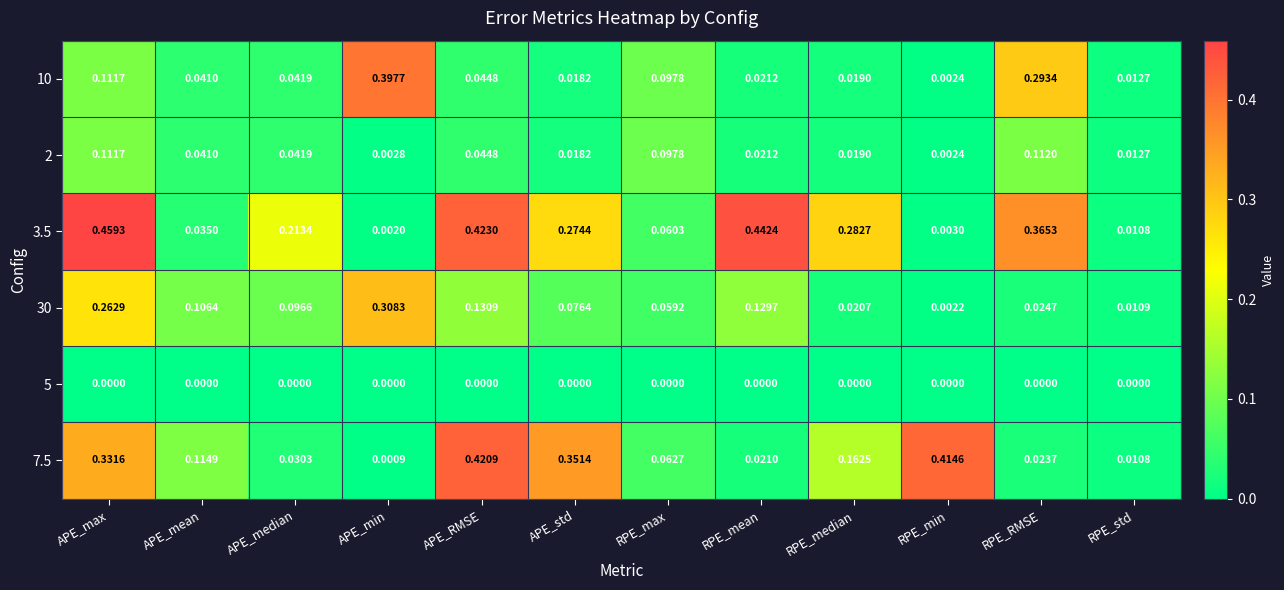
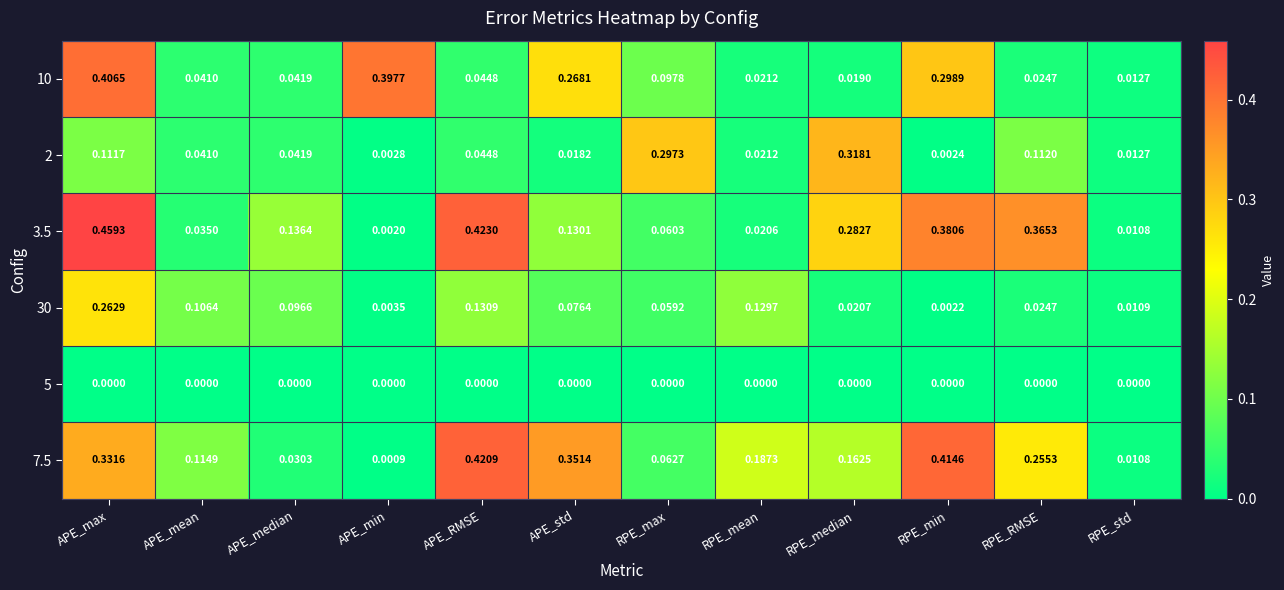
10, APE_max: 0.1117 -> 0.4065
10, APE_std: 0.0182 -> 0.2681
10, RPE_min: 0.0024 -> 0.2989
10, RPE_RMSE: 0.2934 -> 0.0247
2, RPE_max: 0.0978 -> 0.2973
2, RPE_median: 0.0190 -> 0.3181
3.5, APE_median: 0.2134 -> 0.1364
3.5, APE_std: 0.2744 -> 0.1301
3.5, RPE_mean: 0.4424 -> 0.0206
3.5, RPE_min: 0.0030 -> 0.3806
30, APE_min: 0.3083 -> 0.0035
7.5, RPE_mean: 0.0210 -> 0.1873
7.5, RPE_RMSE: 0.0237 -> 0.2553
